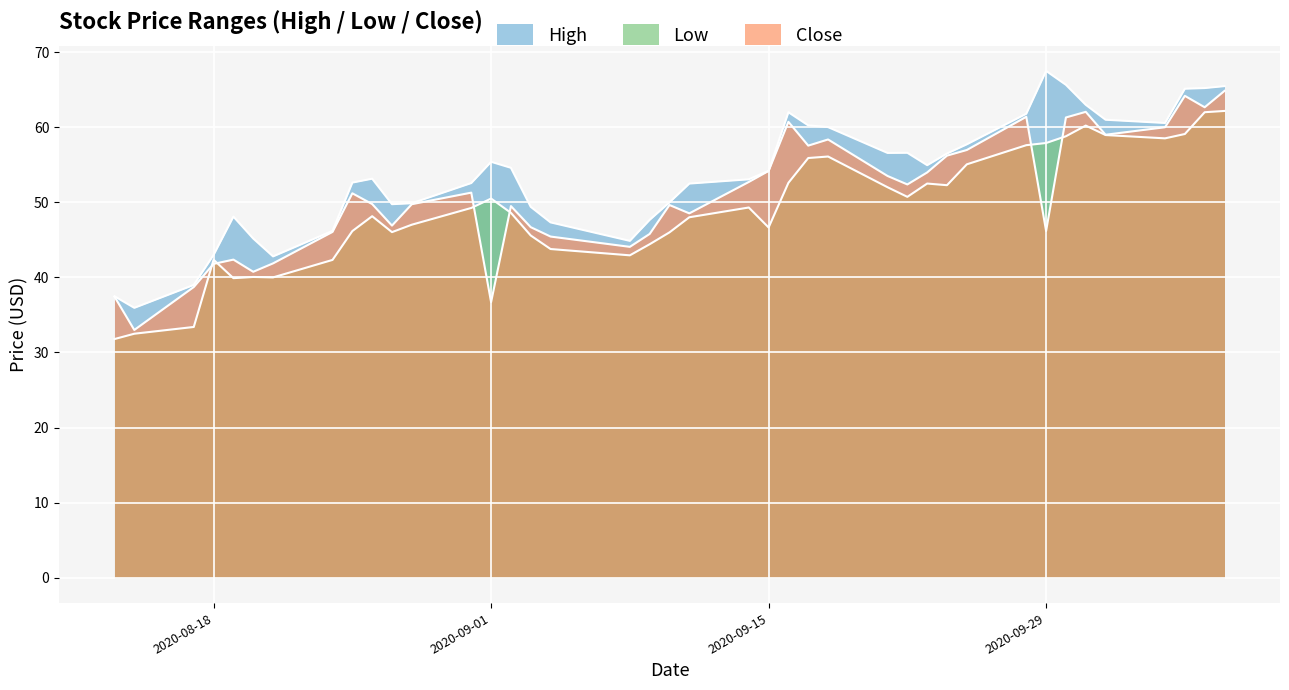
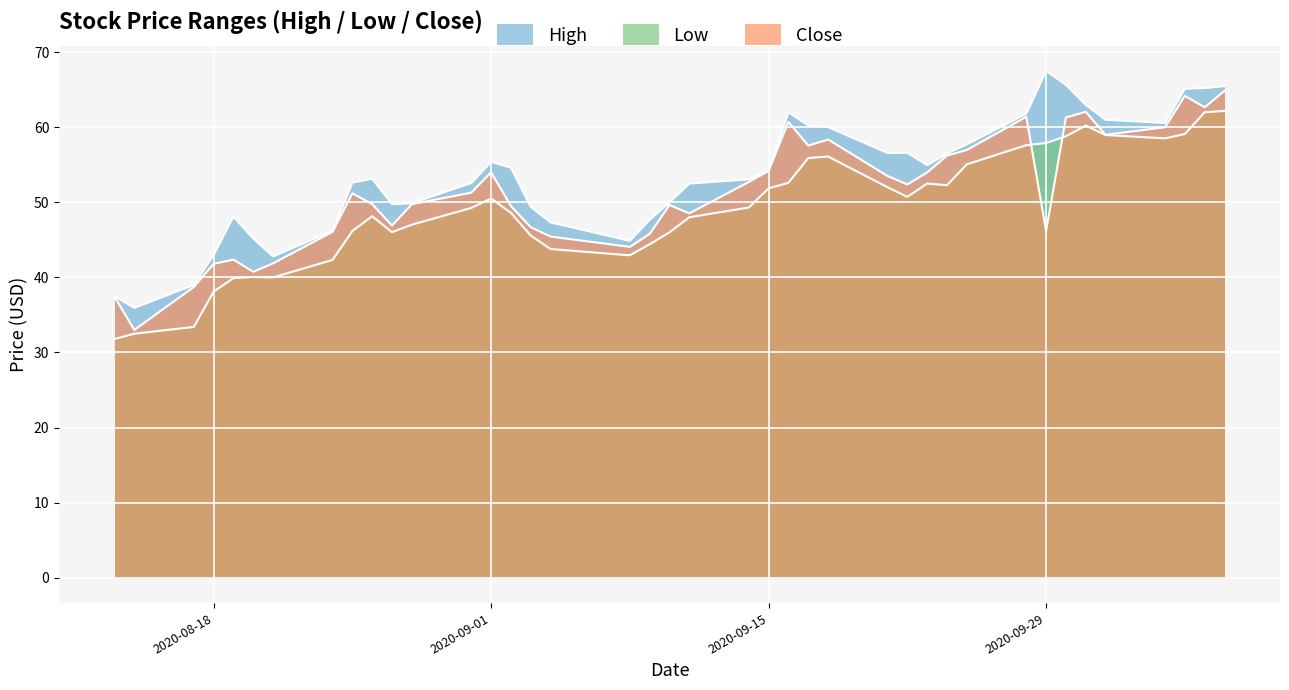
Low, 2020-08-18: 42 -> 38
Close, 2020-09-01: 37 -> 54
Low, 2020-09-15: 47 -> 52
